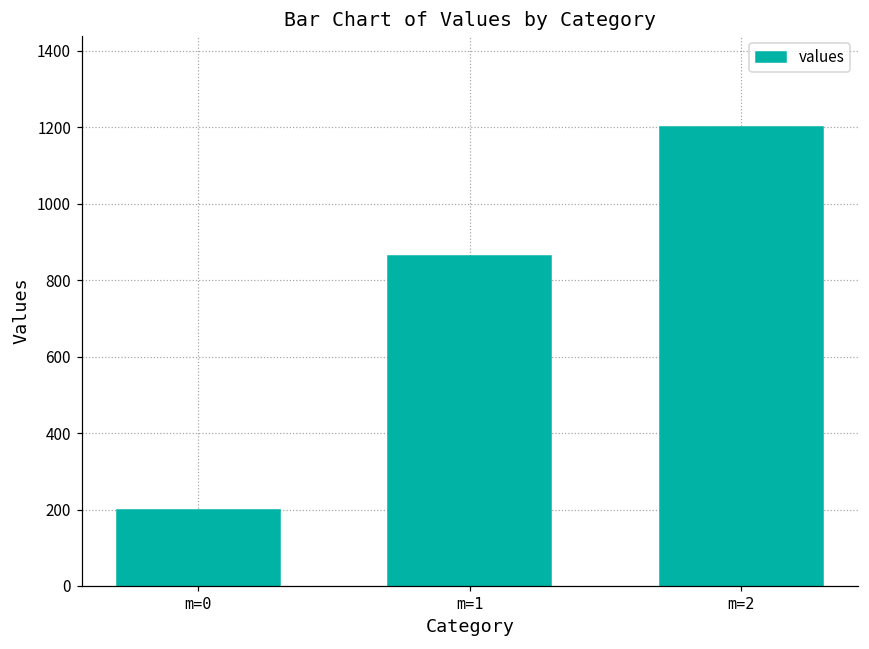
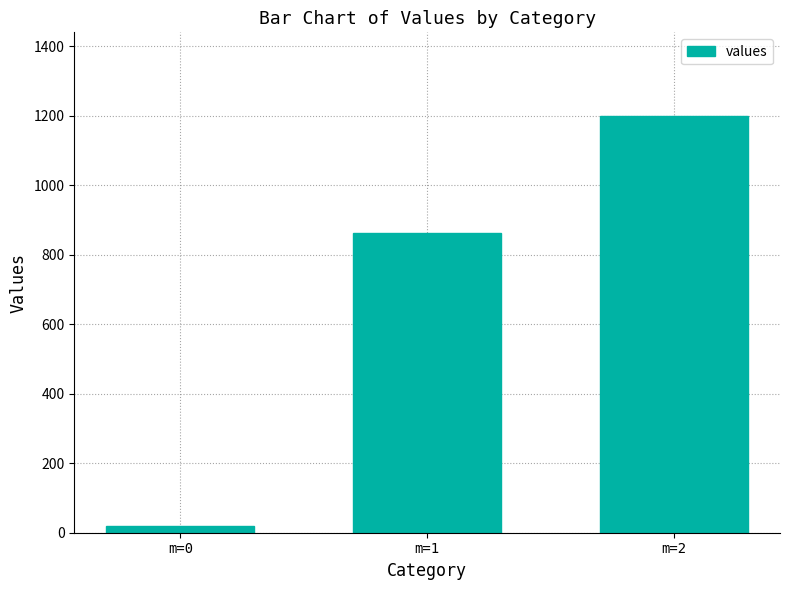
m=0: 200 -> 20
